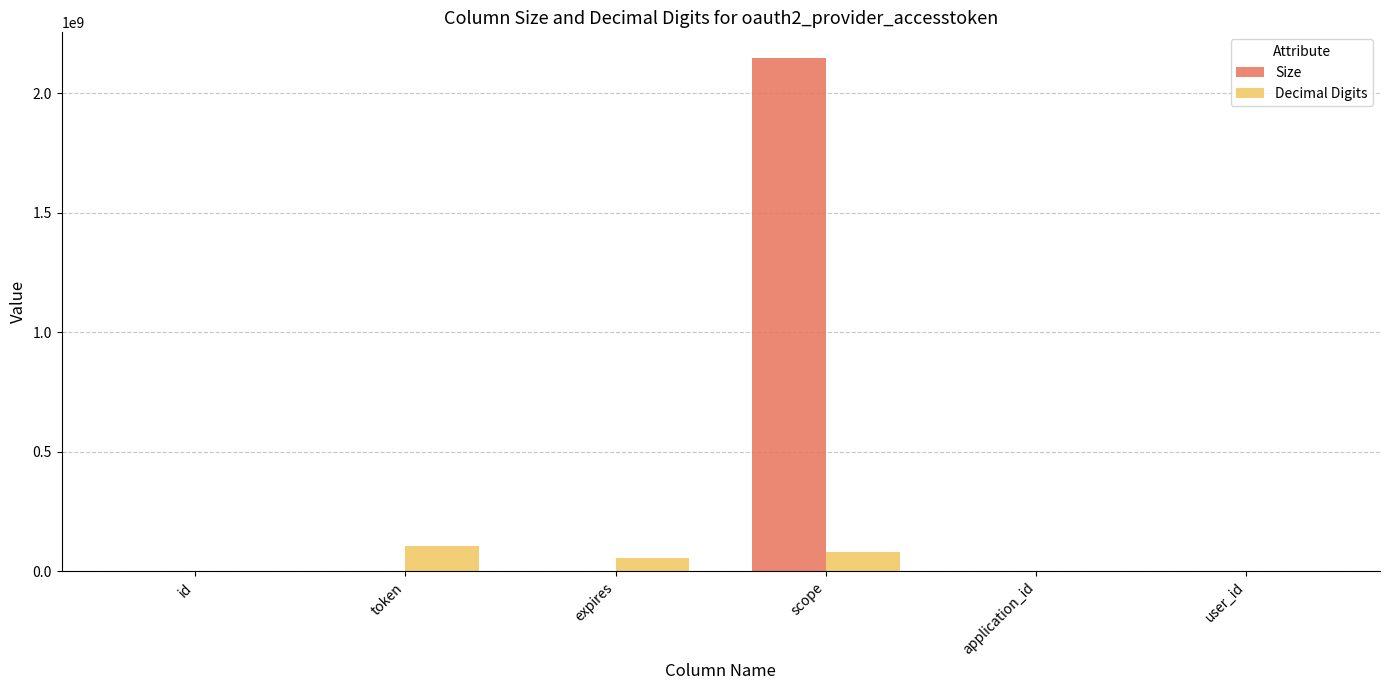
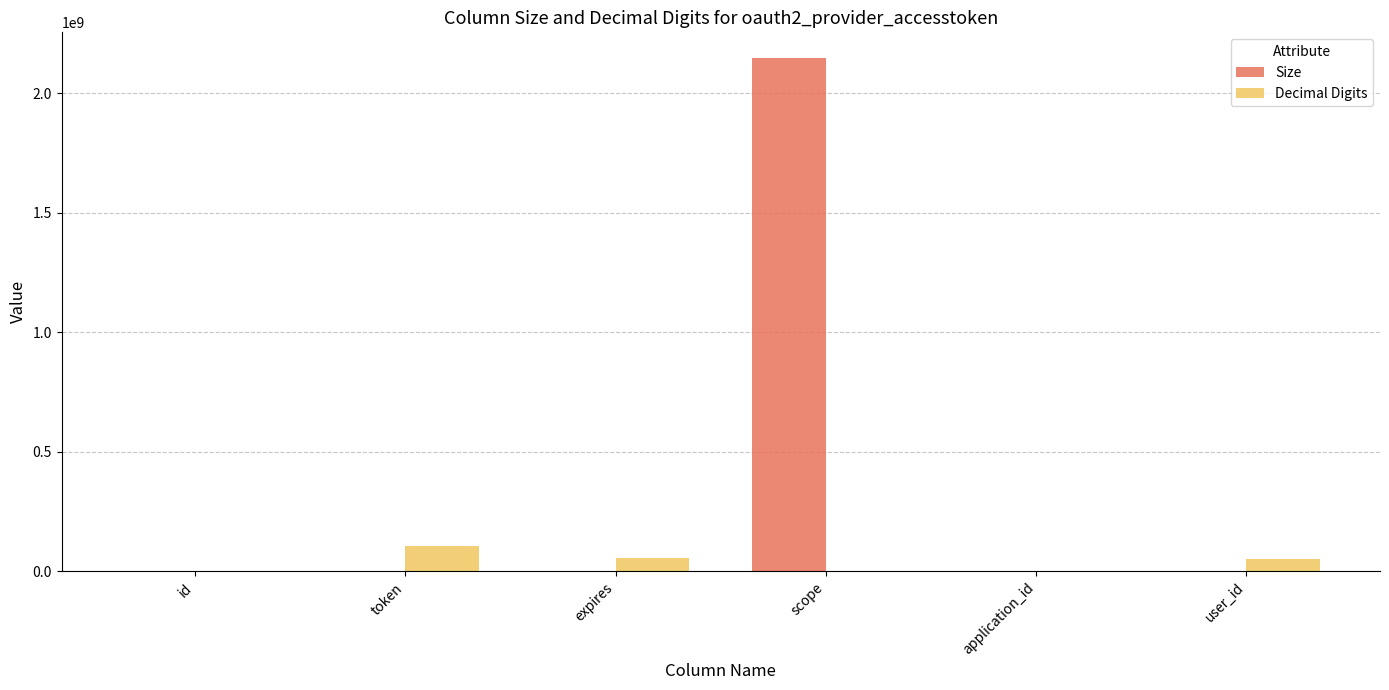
Decimal Digits, scope: 80000000 -> 0
Decimal Digits, user_id: 0 -> 50000000
